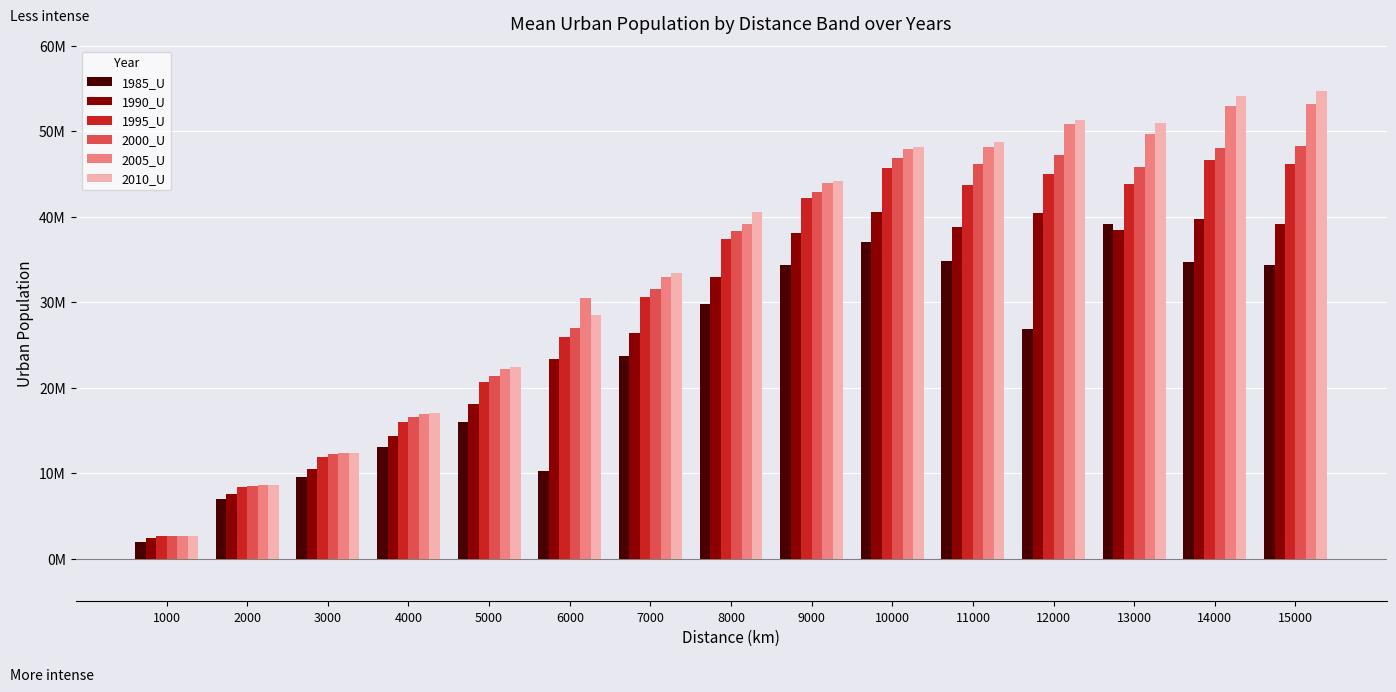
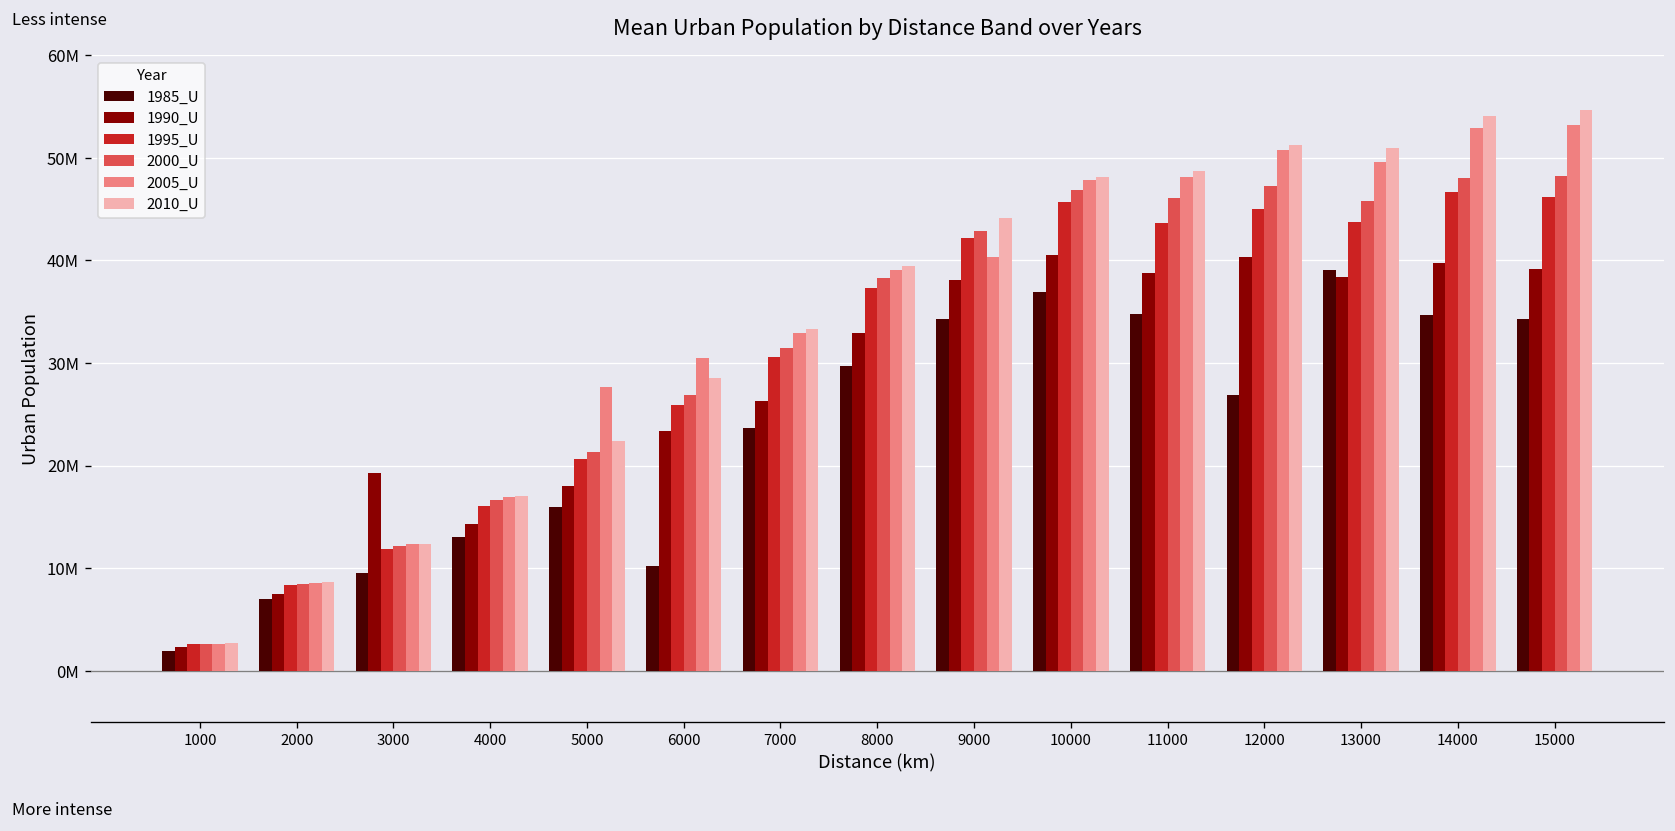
1990_U, 3000: 10000000 -> 19000000
2005_U, 5000: 22000000 -> 28000000
2010_U, 8000: 41000000 -> 39000000
2005_U, 9000: 44000000 -> 40000000
